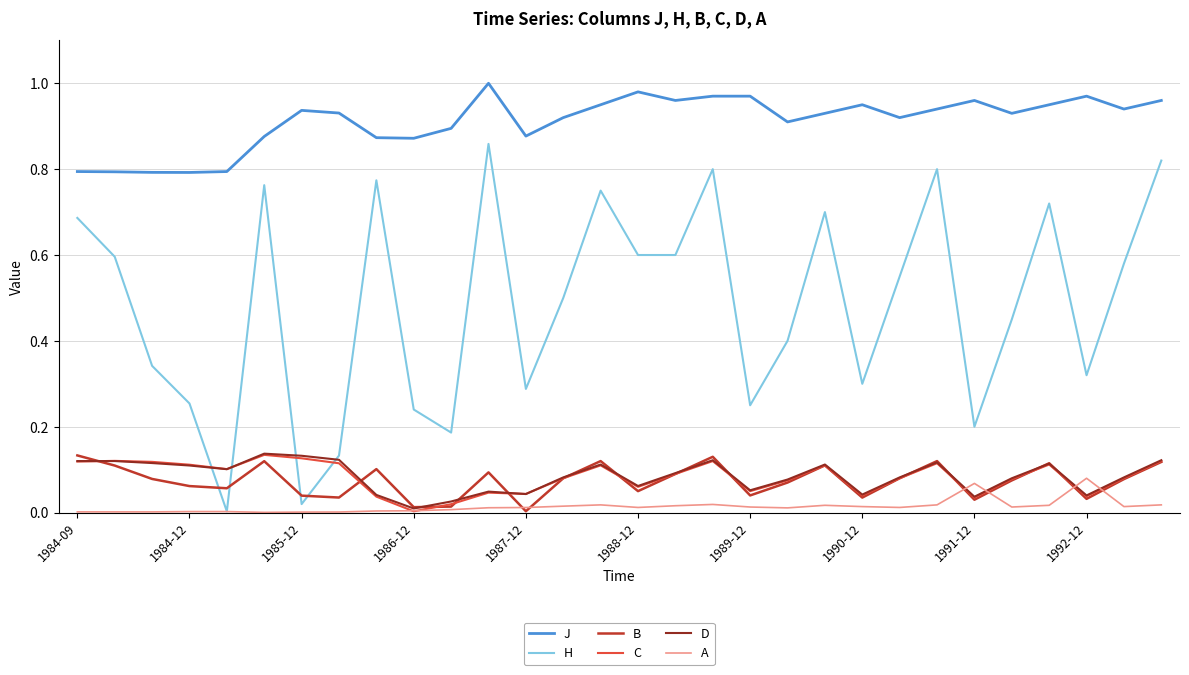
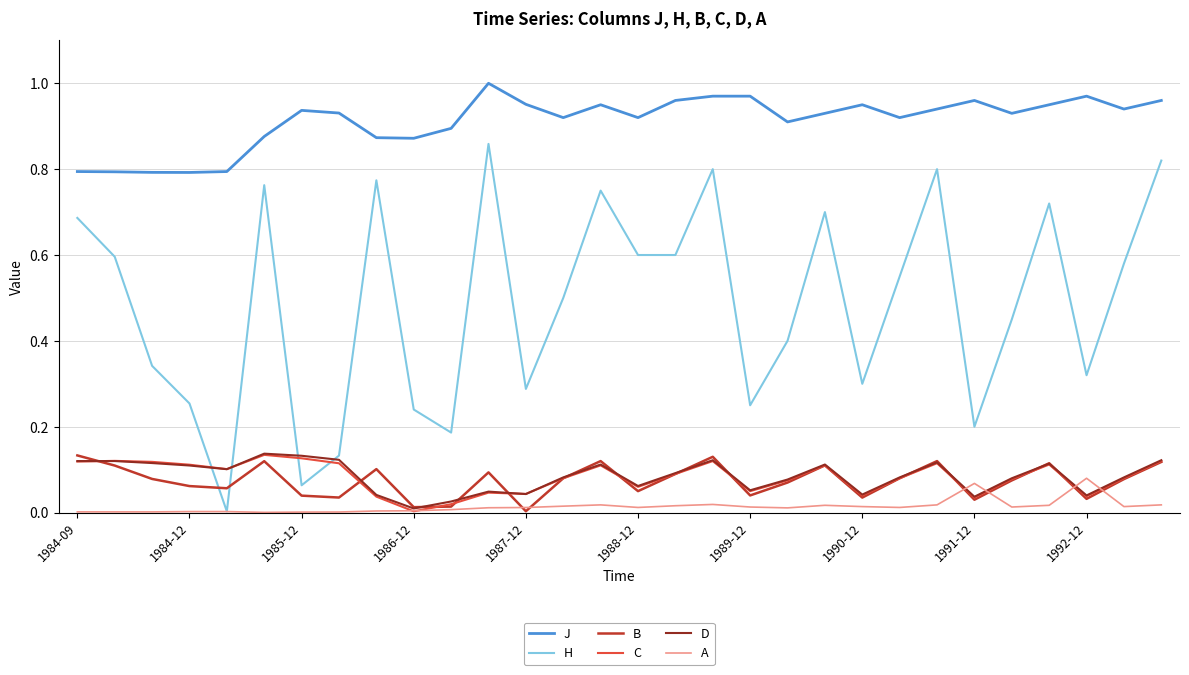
H, 1985-12: 0.02 -> 0.06
J, 1987-12: 0.88 -> 0.95
J, 1988-12: 0.98 -> 0.92
